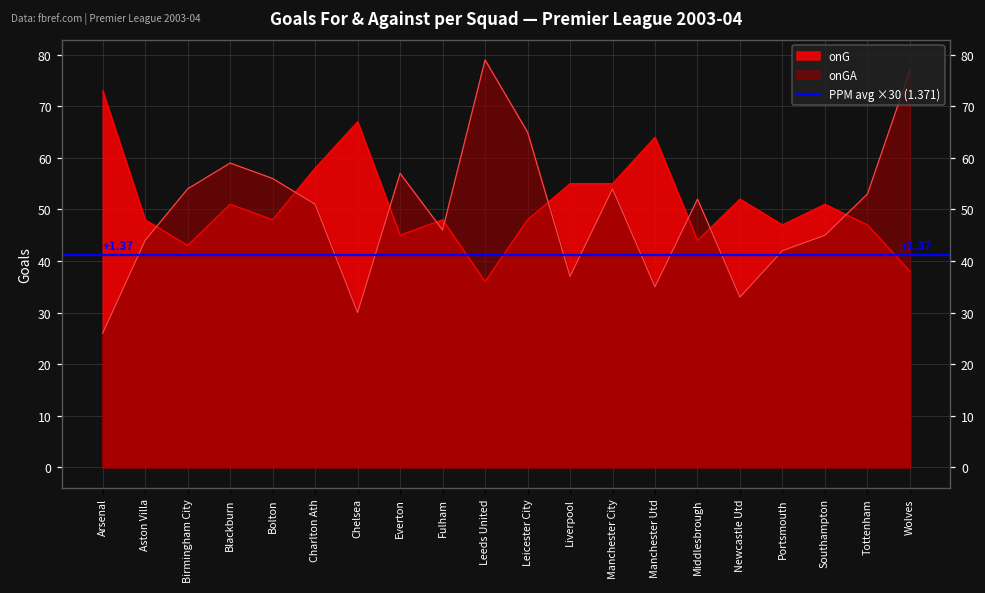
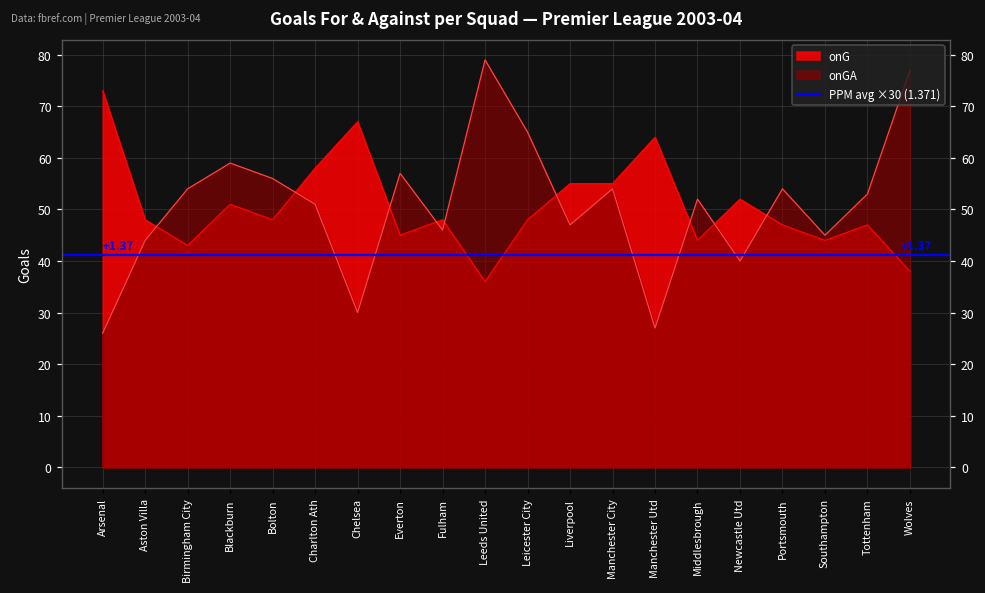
onGA, Liverpool: 37 -> 47
onGA, Manchester Utd: 35 -> 27
onGA, Newcastle Utd: 33 -> 40
onGA, Portsmouth: 42 -> 54
onG, Southampton: 51 -> 44
